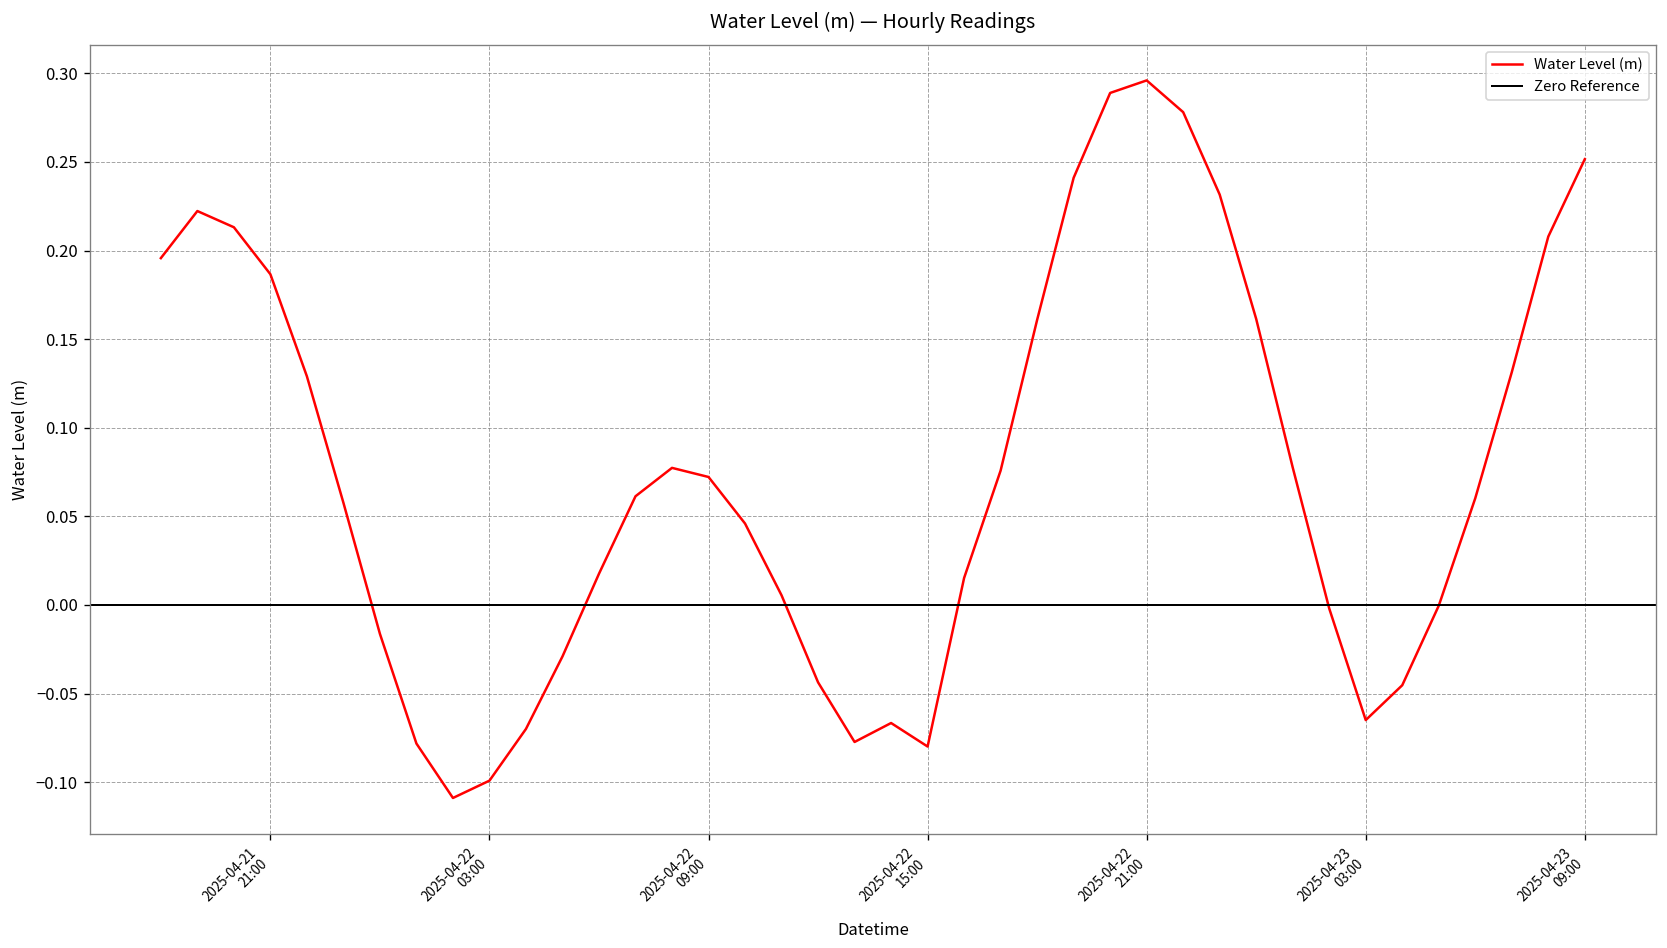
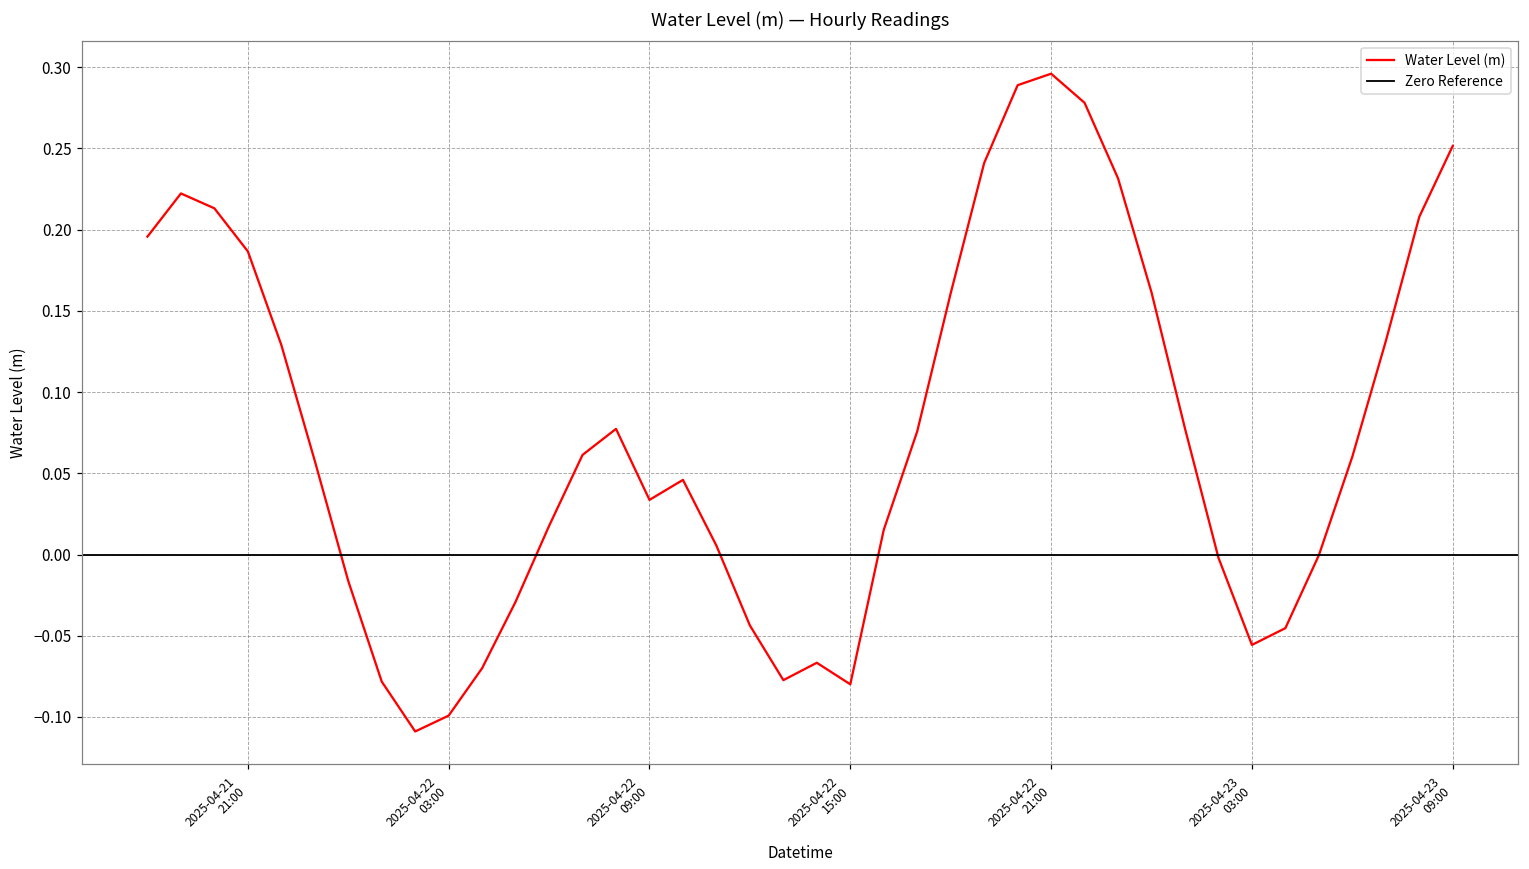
2025-04-22 09:00: 0.072 -> 0.034
2025-04-23 03:00: -0.065 -> -0.056
